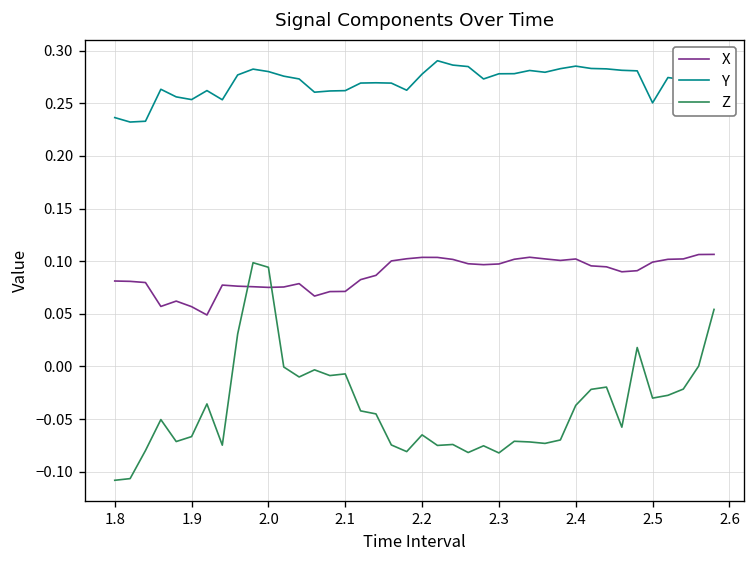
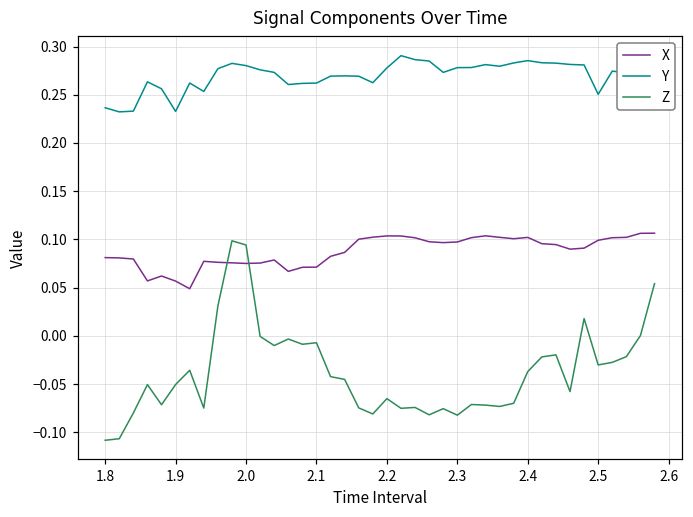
Y, 1.9: 0.25 -> 0.23
Z, 1.9: -0.07 -> -0.05
